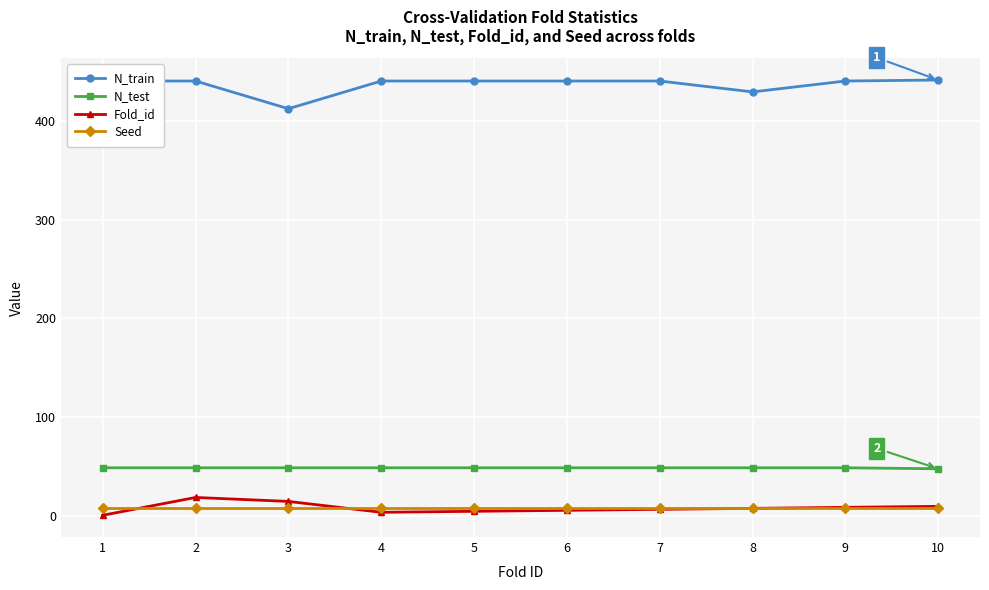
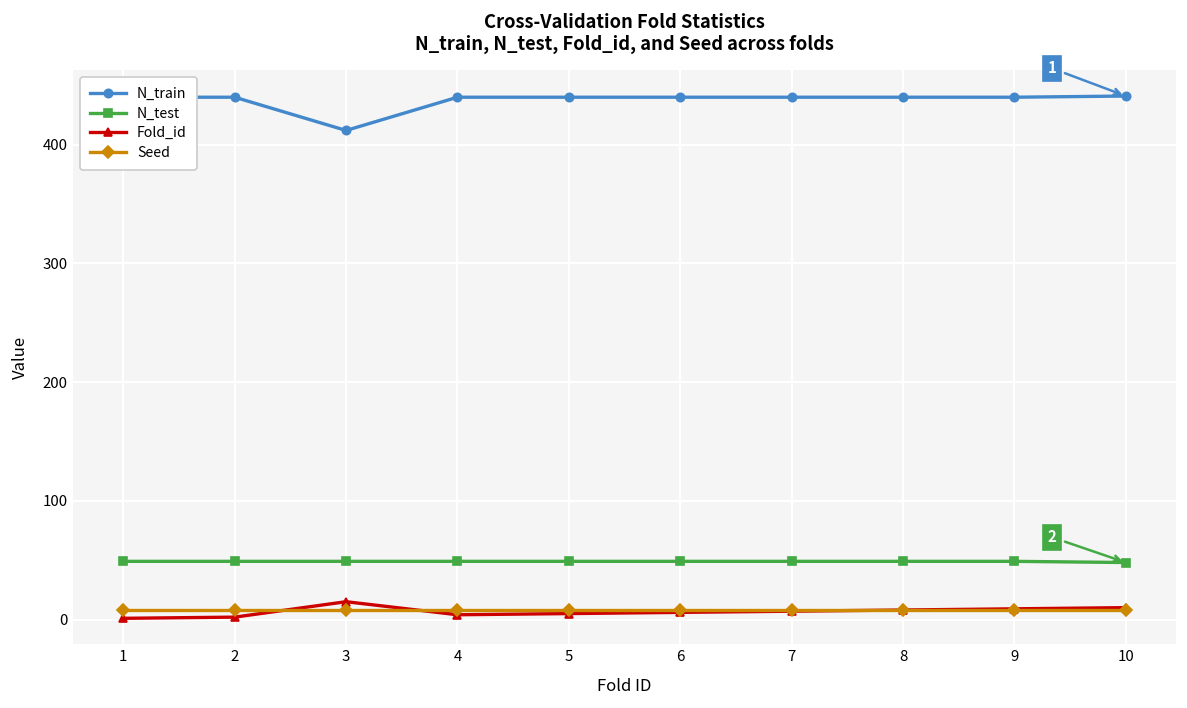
Fold_id, 2: 20 -> 0
N_train, 8: 430 -> 440
